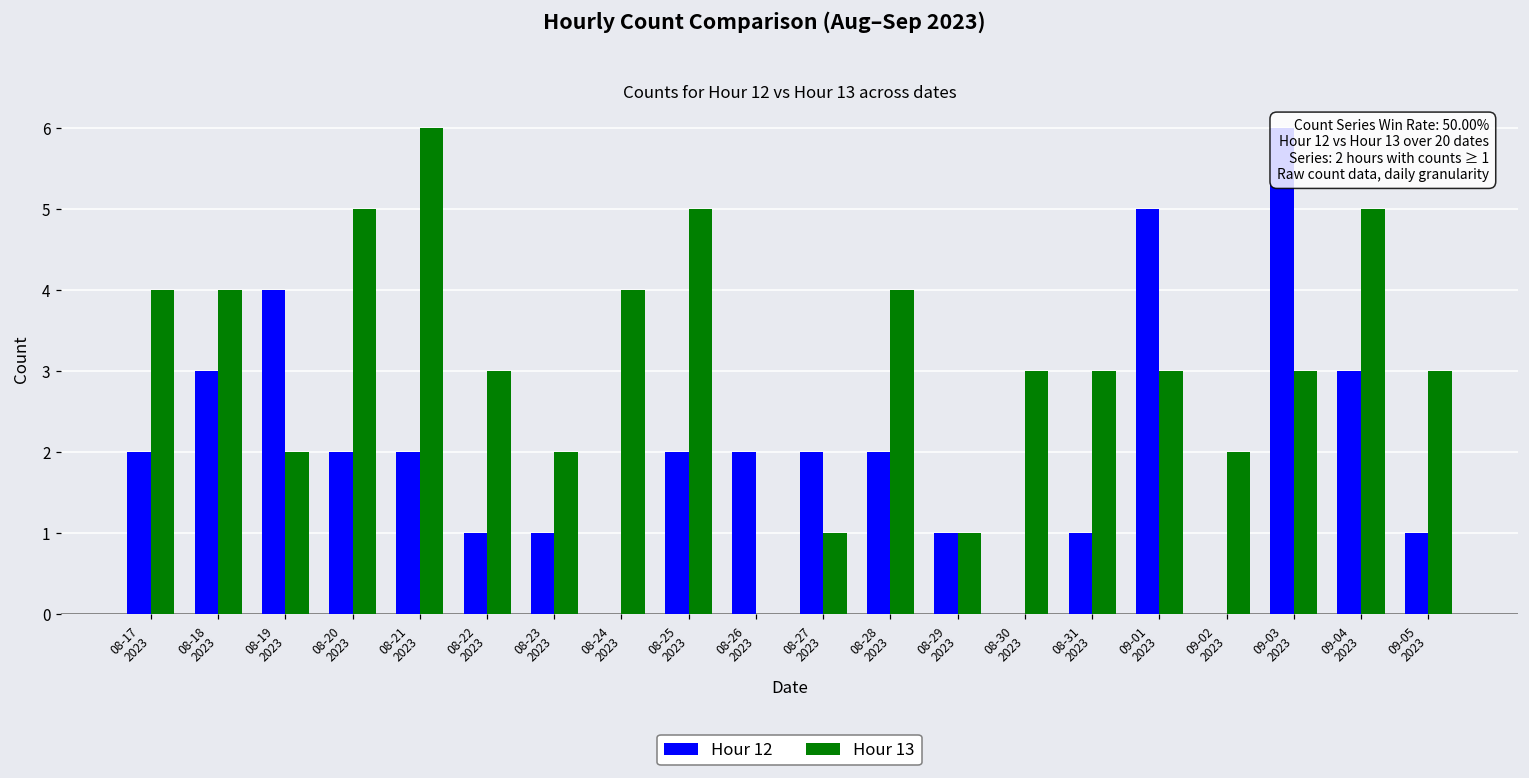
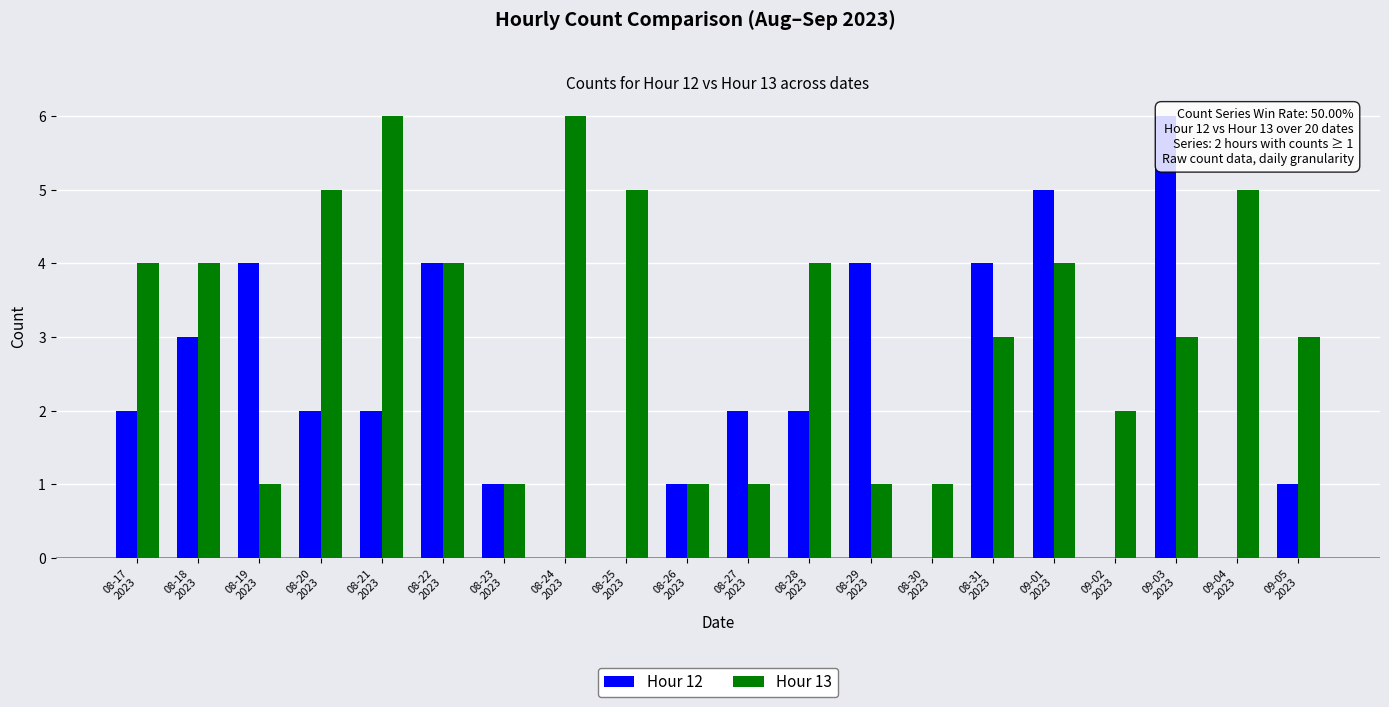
Hour 13, 08-19 2023: 2 -> 1
Hour 12, 08-22 2023: 1 -> 4
Hour 13, 08-22 2023: 3 -> 4
Hour 13, 08-23 2023: 2 -> 1
Hour 13, 08-24 2023: 4 -> 6
Hour 12, 08-25 2023: 2 -> 0
Hour 12, 08-26 2023: 2 -> 1
Hour 13, 08-26 2023: 0 -> 1
Hour 12, 08-29 2023: 1 -> 4
Hour 13, 08-30 2023: 3 -> 1
Hour 12, 08-31 2023: 1 -> 4
Hour 13, 09-01 2023: 3 -> 4
Hour 12, 09-04 2023: 3 -> 0
